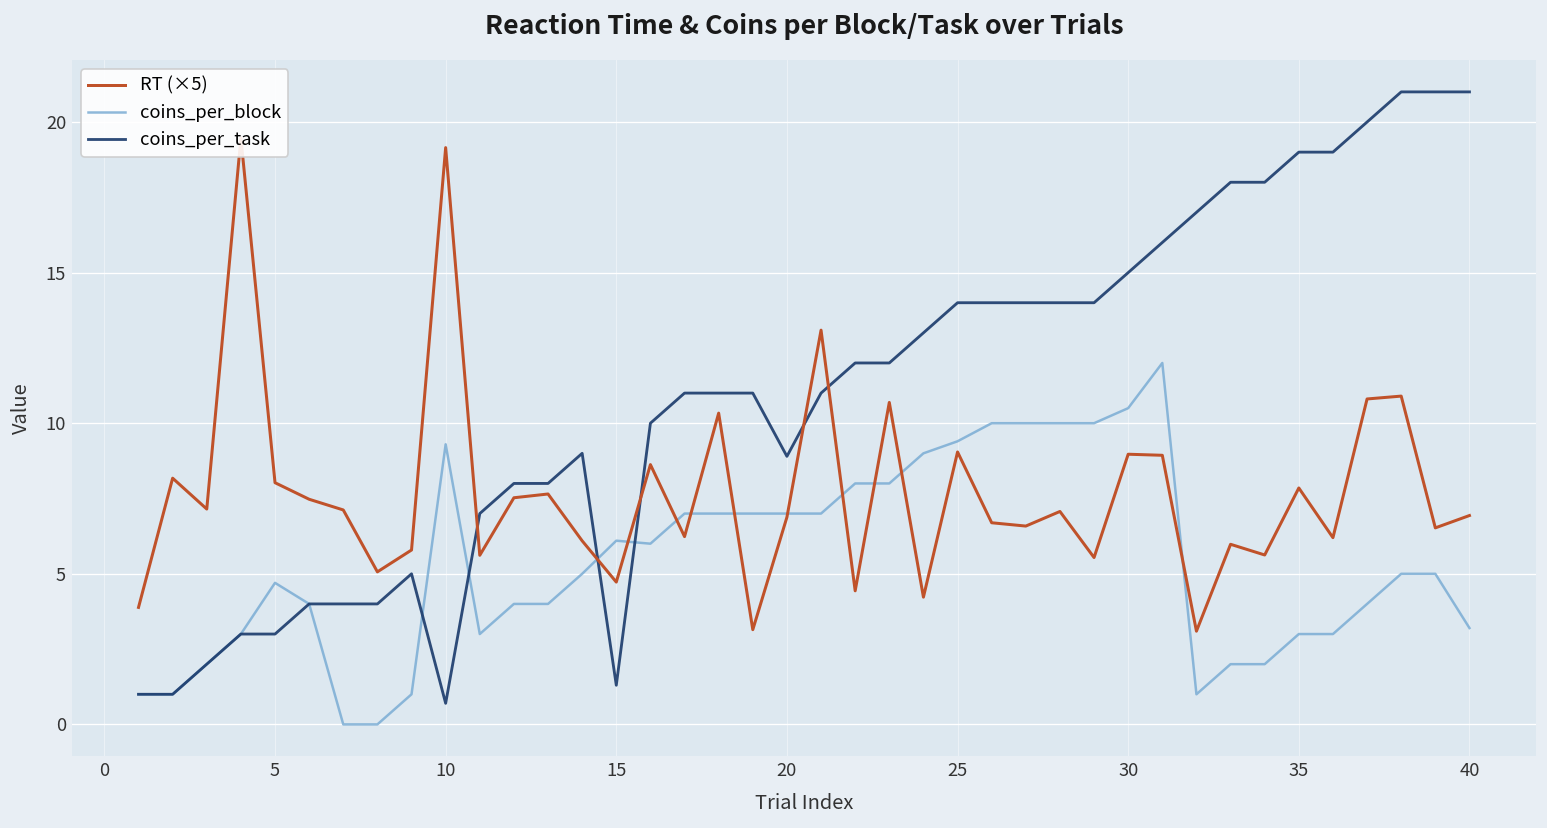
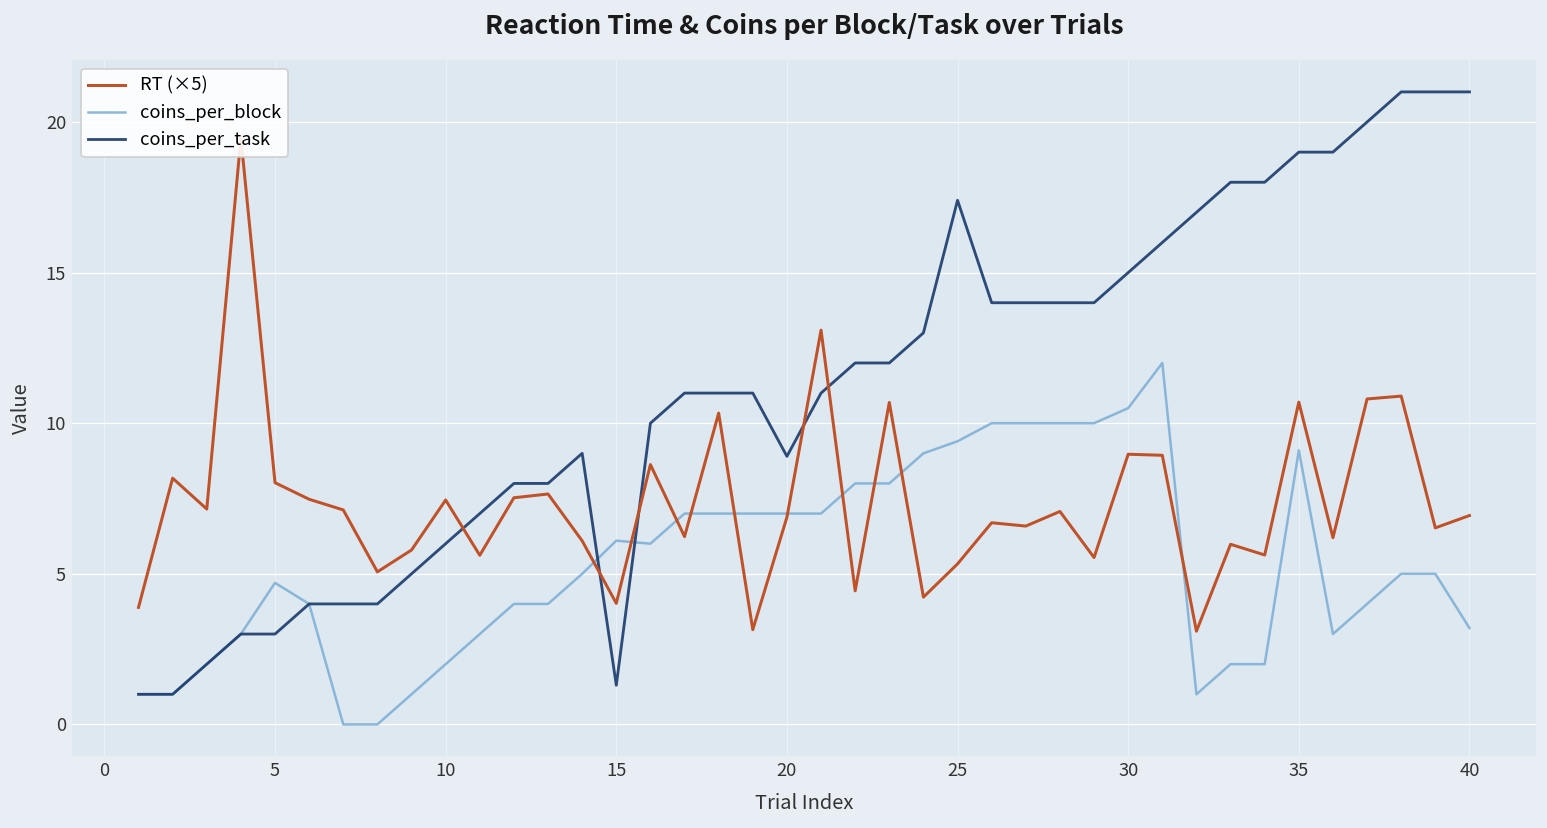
RT (×5), 10: 19.2 -> 7.5
coins_per_block, 10: 9.3 -> 2.0
coins_per_task, 10: 0.7 -> 6.0
RT (×5), 15: 4.7 -> 4.0
RT (×5), 25: 9.0 -> 5.3
coins_per_task, 25: 14.0 -> 17.4
RT (×5), 35: 7.9 -> 10.7
coins_per_block, 35: 3.0 -> 9.1
